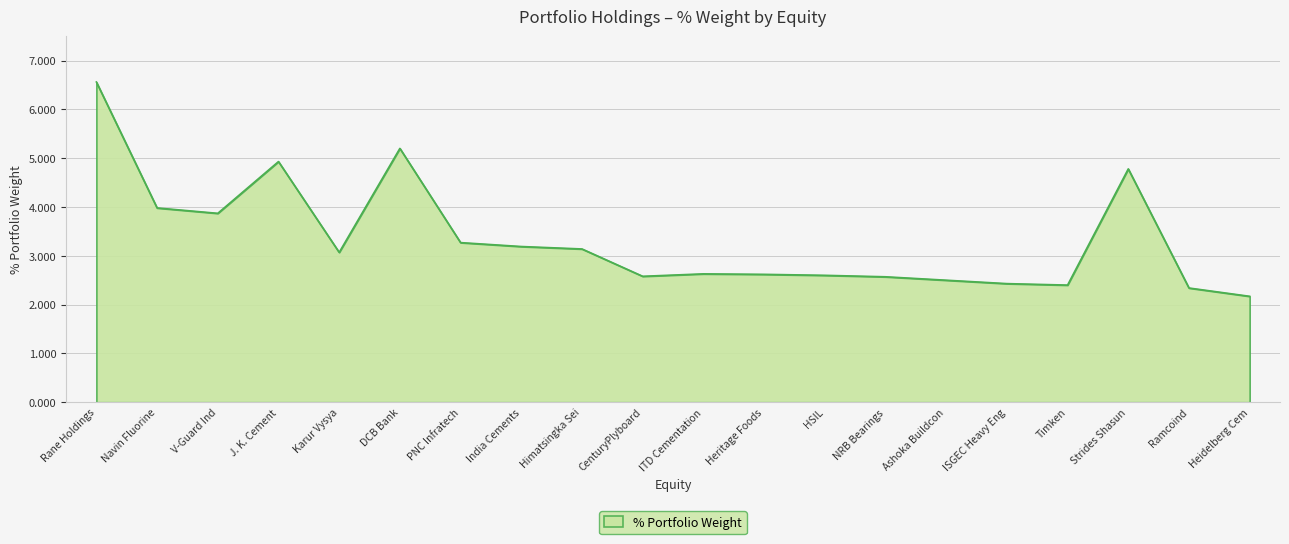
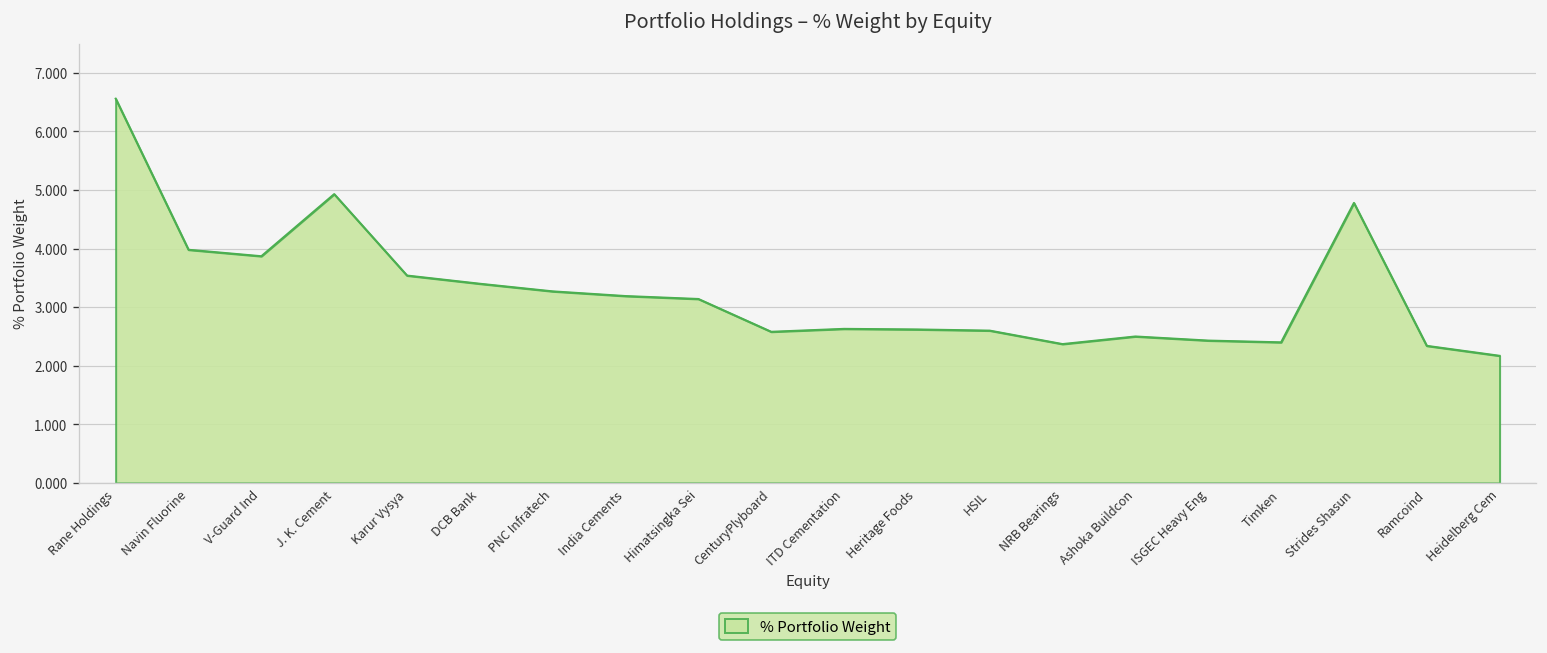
Karur Vysya: 3.1 -> 3.5
DCB Bank: 5.2 -> 3.4
NRB Bearings: 2.6 -> 2.4
